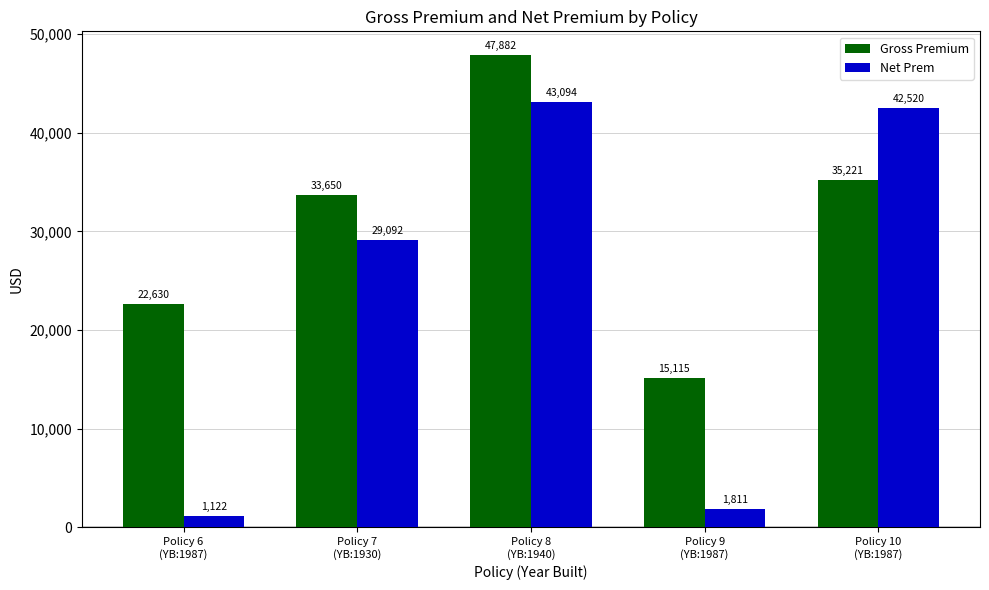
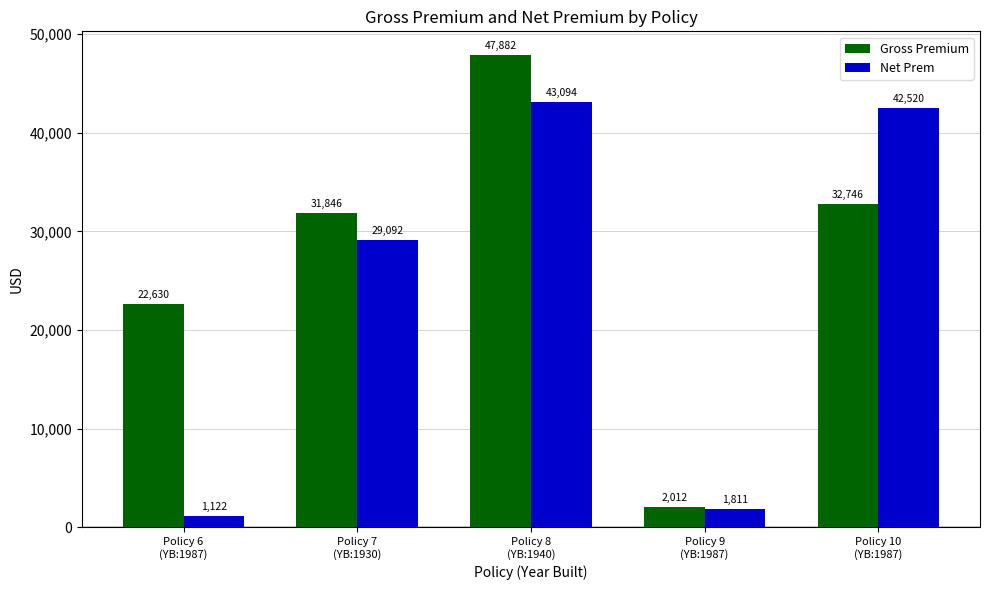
Gross Premium, Policy 7 (YB:1930): 33,650 -> 31,846
Gross Premium, Policy 9 (YB:1987): 15,115 -> 2,012
Gross Premium, Policy 10 (YB:1987): 35,221 -> 32,746
